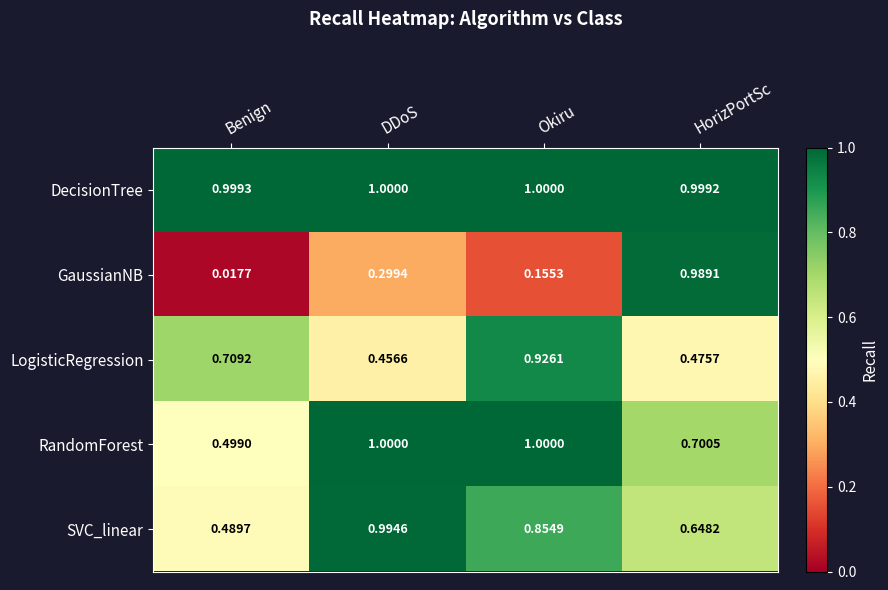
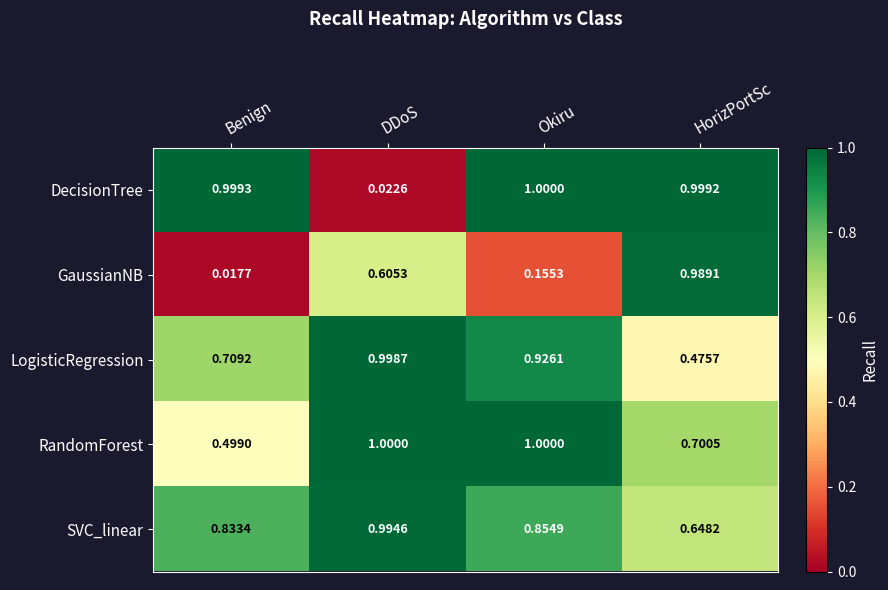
DecisionTree, DDoS: 1.0000 -> 0.0226
GaussianNB, DDoS: 0.2994 -> 0.6053
LogisticRegression, DDoS: 0.4566 -> 0.9987
SVC_linear, Benign: 0.4897 -> 0.8334
